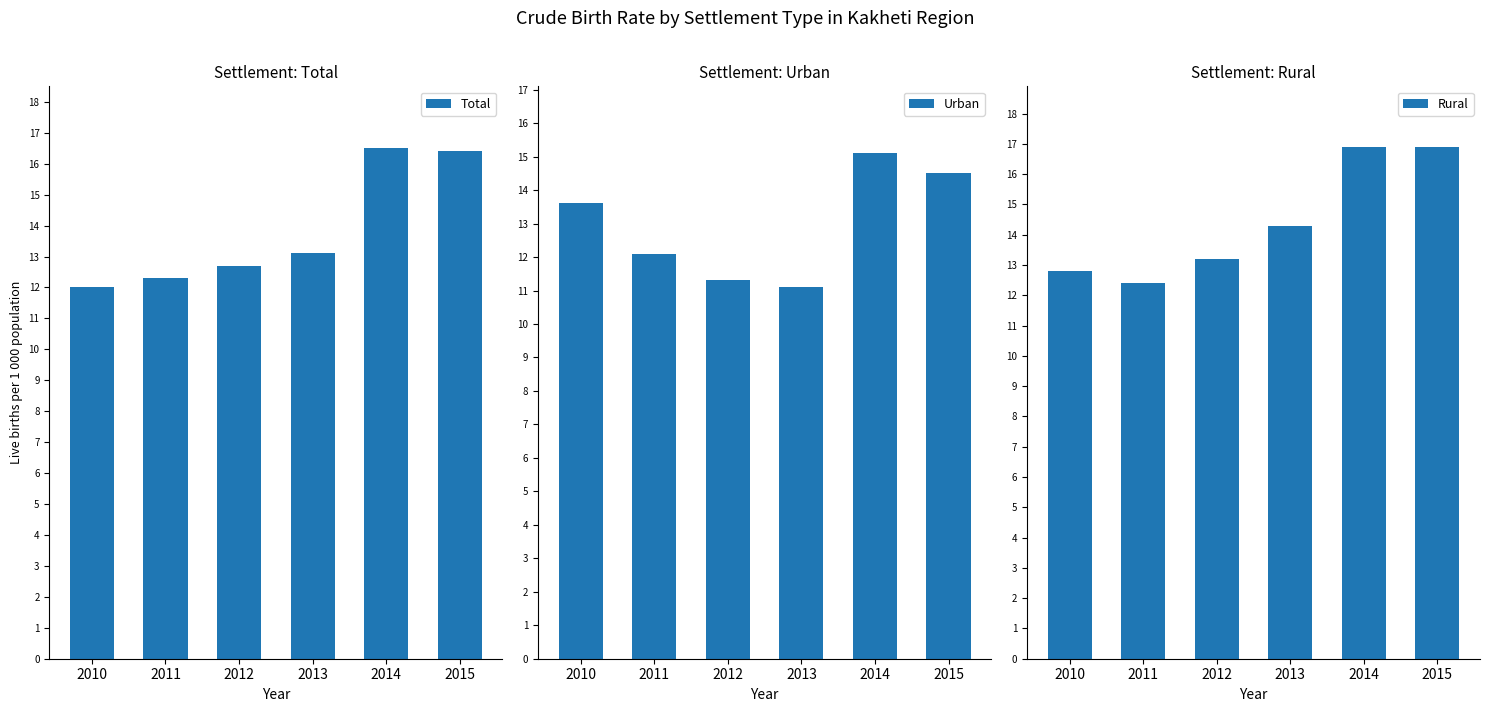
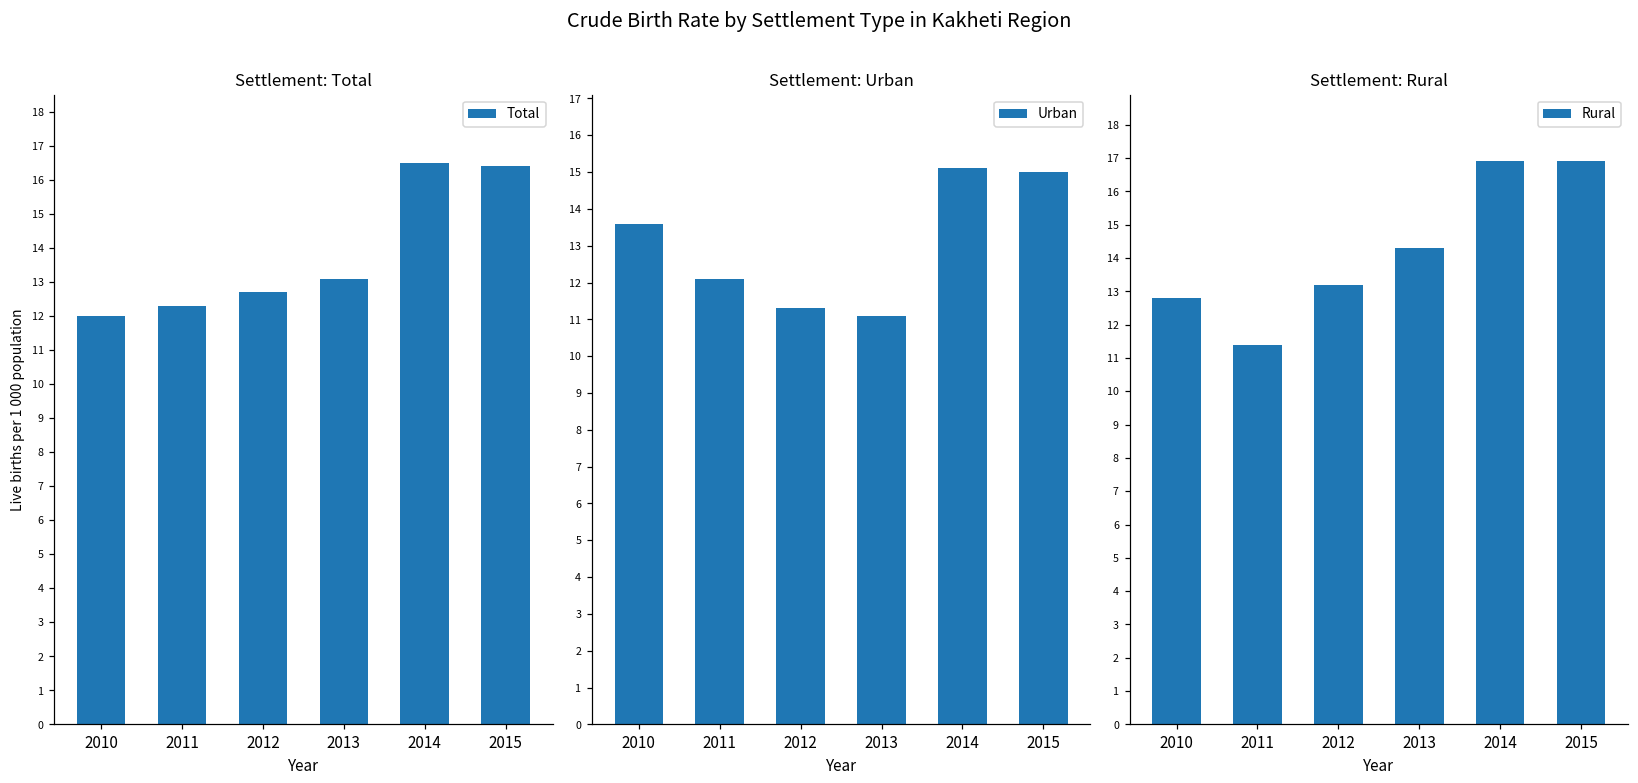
Settlement: Urban, 2015: 14.5 -> 15.0
Settlement: Rural, 2011: 12.4 -> 11.4
